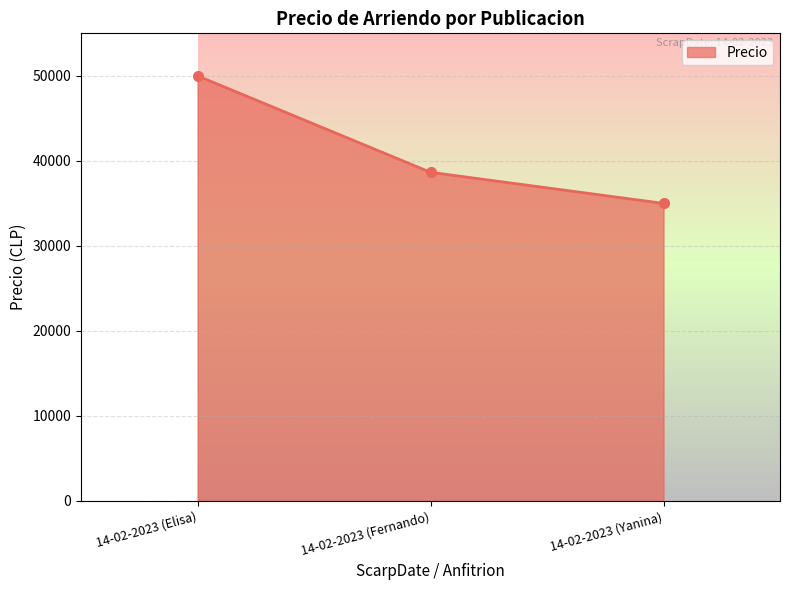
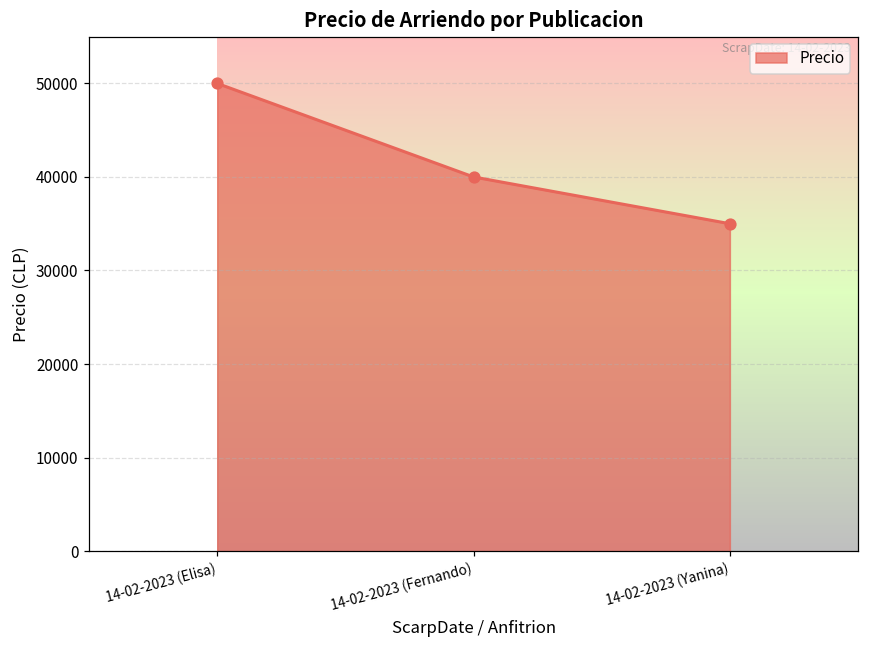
14-02-2023 (Fernando): 39000 -> 40000
